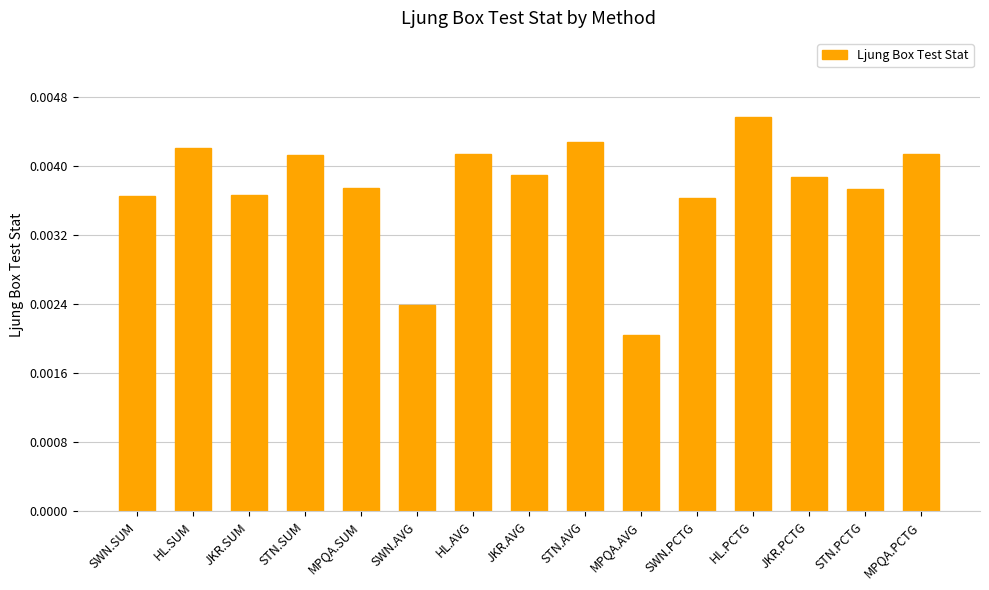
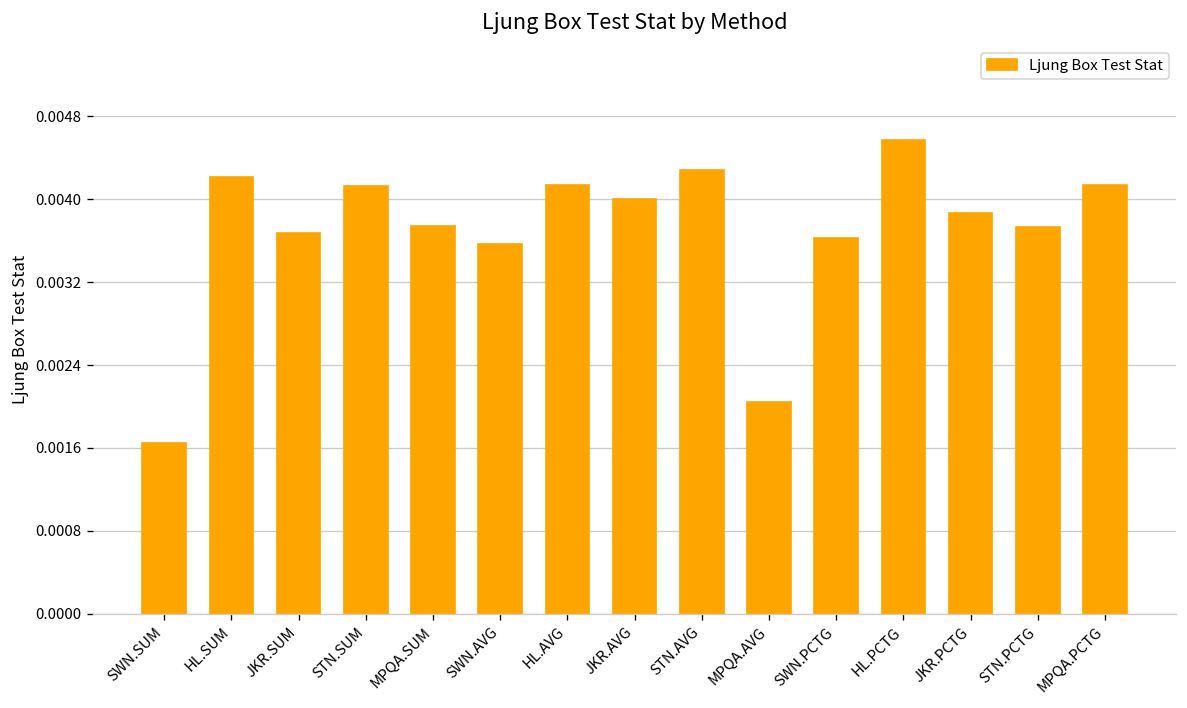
SWN.SUM: 0.0037 -> 0.0017
SWN.AVG: 0.0024 -> 0.0036
JKR.AVG: 0.0039 -> 0.0040
